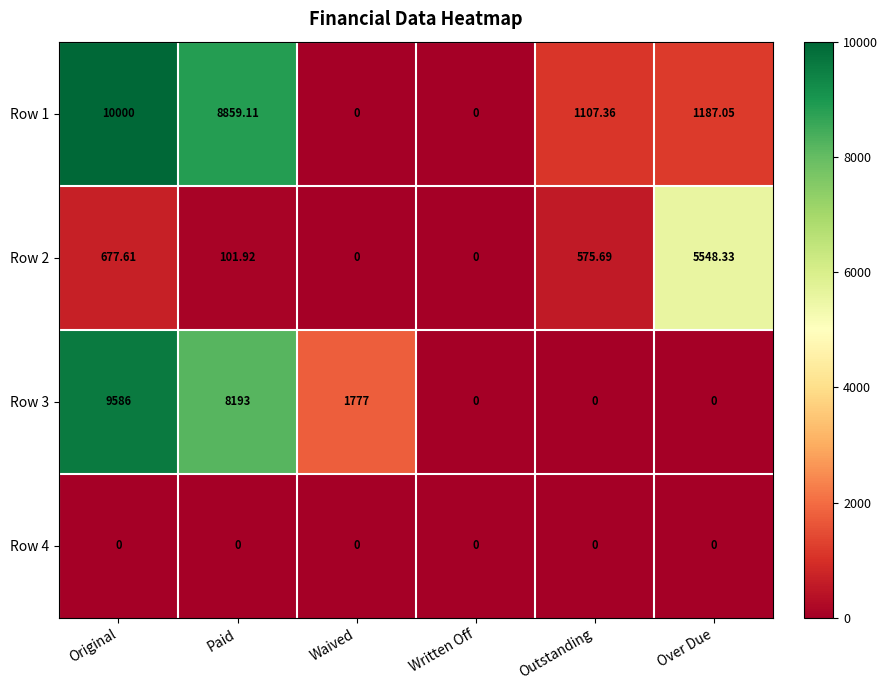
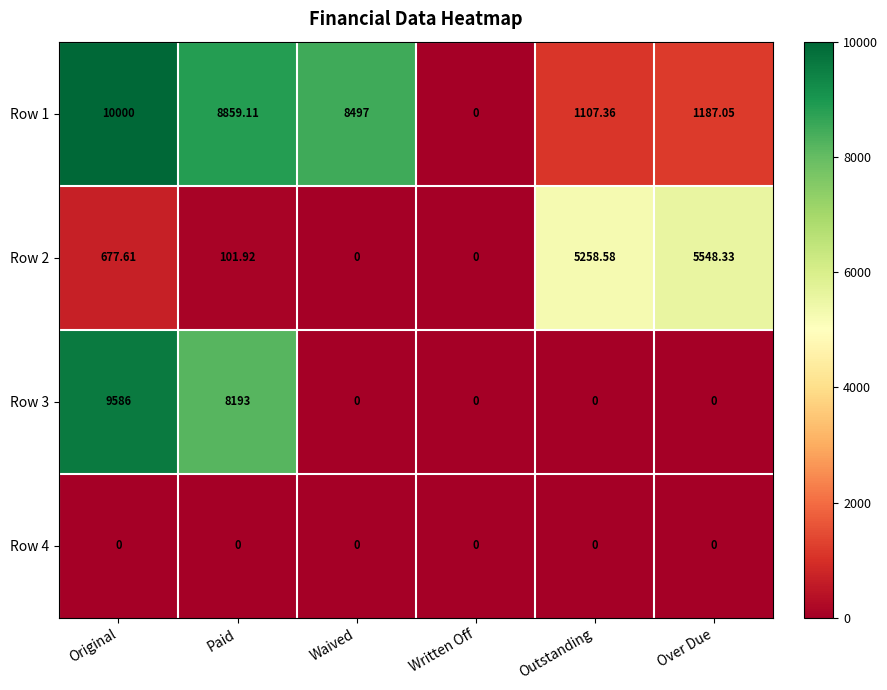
Row 1, Waived: 0 -> 8497
Row 2, Outstanding: 575.69 -> 5258.58
Row 3, Waived: 1777 -> 0
